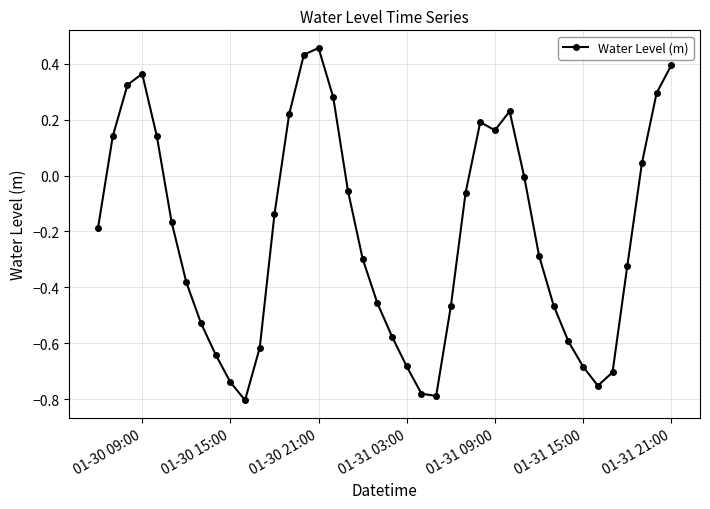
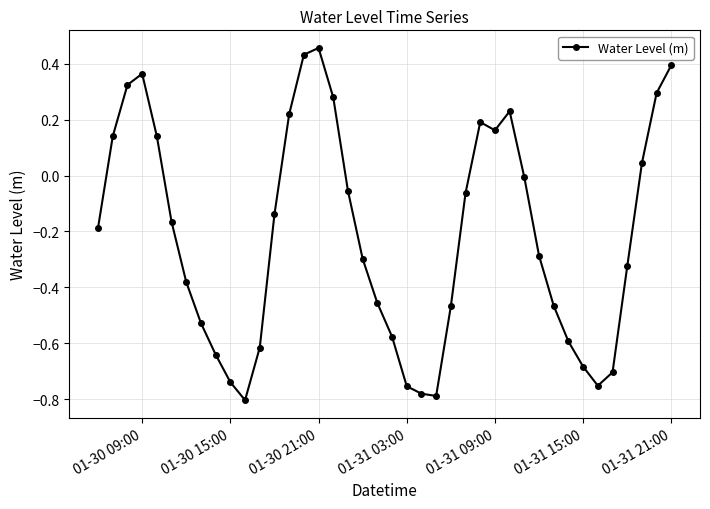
01-31 03:00: -0.68 -> -0.75
